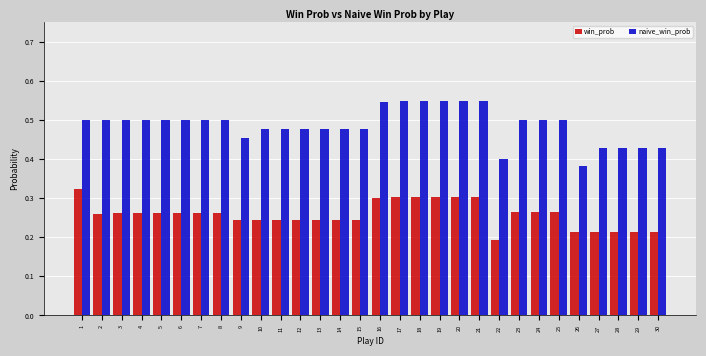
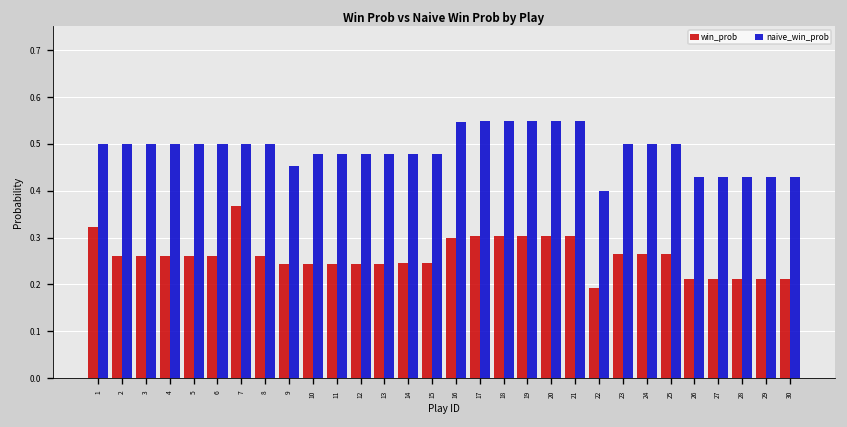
win_prob, 7: 0.26 -> 0.37
naive_win_prob, 26: 0.38 -> 0.43
